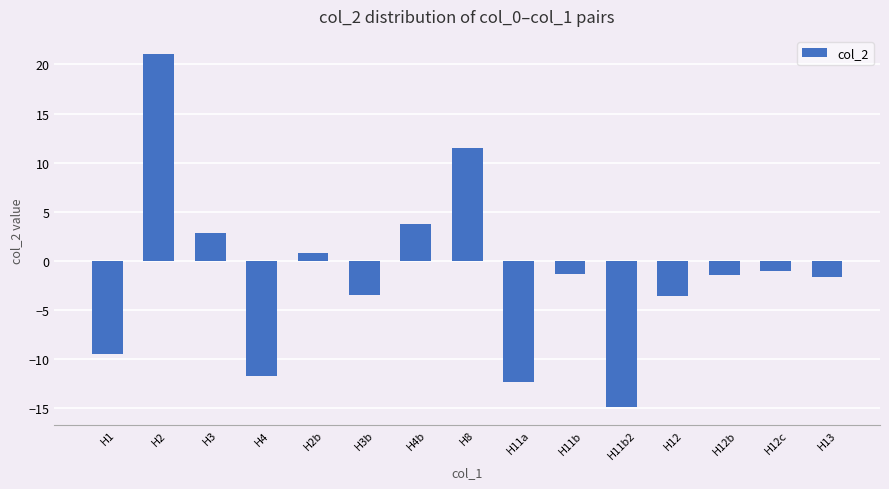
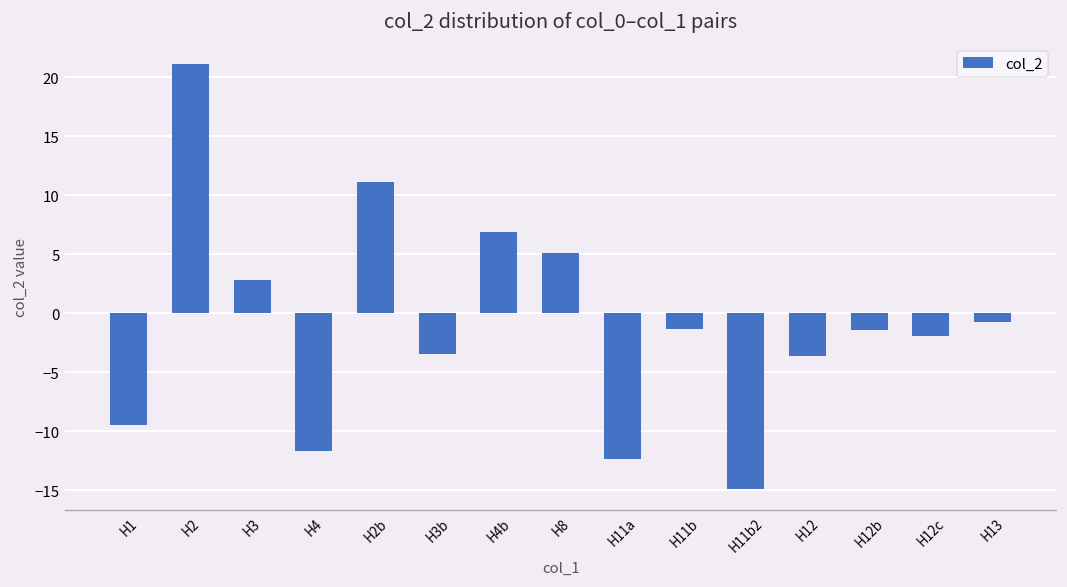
H2b: 1 -> 11
H4b: 4 -> 7
H8: 11 -> 5
H12c: -1 -> -2
H13: -2 -> -1
